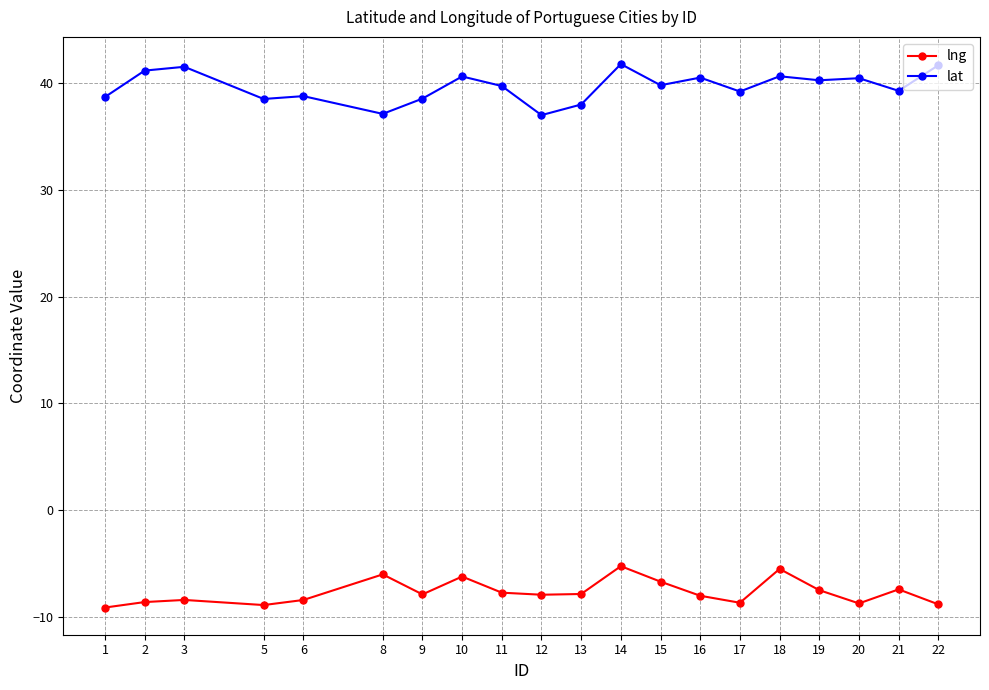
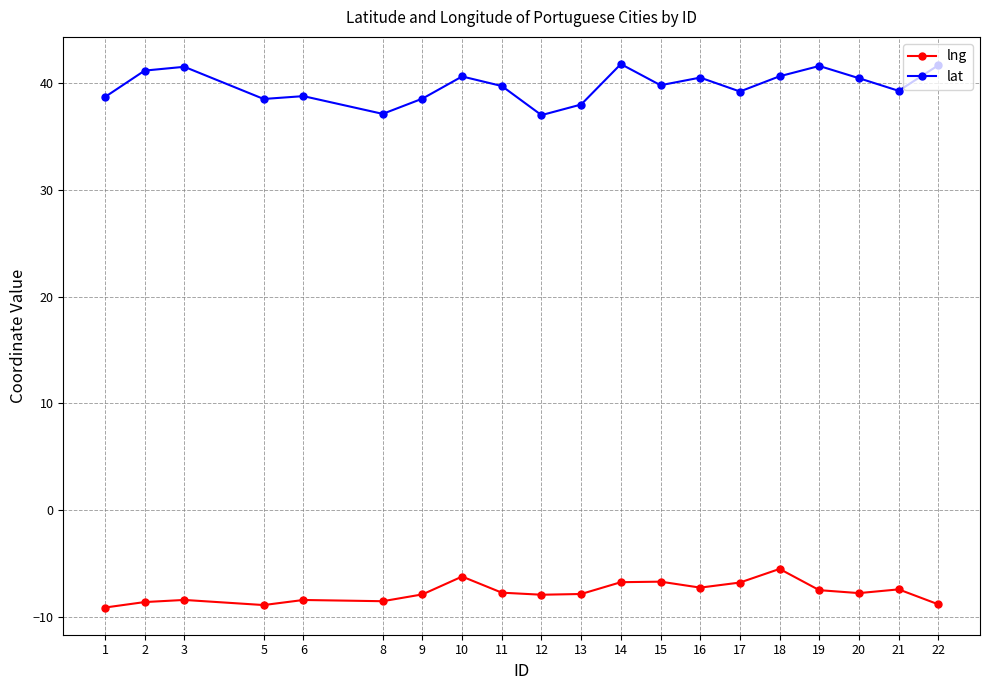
lng, 8: -6.0 -> -8.5
lng, 14: -5.3 -> -6.8
lng, 16: -8.0 -> -7.3
lng, 17: -8.7 -> -6.8
lat, 19: 40.3 -> 41.6
lng, 20: -8.7 -> -7.8
